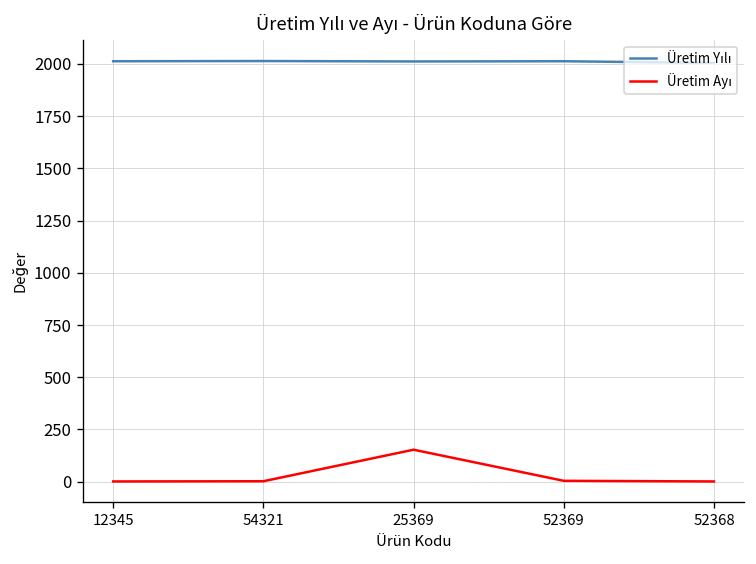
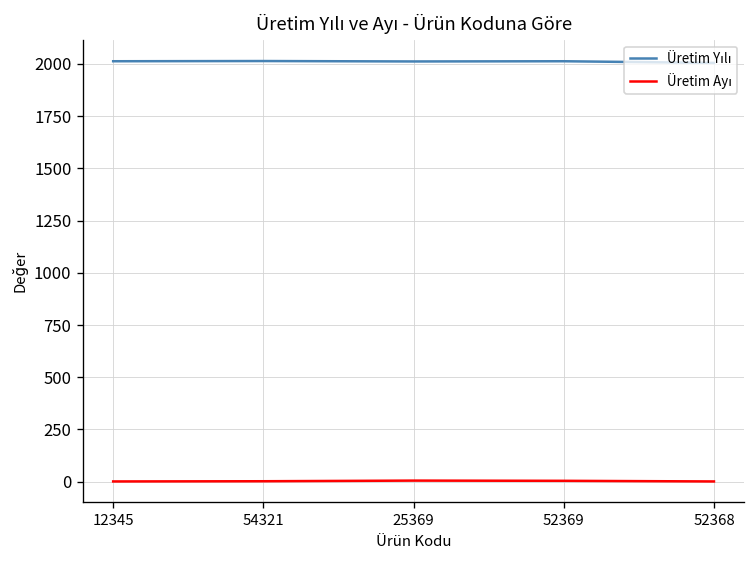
Üretim Ayı, 25369: 150 -> 10
